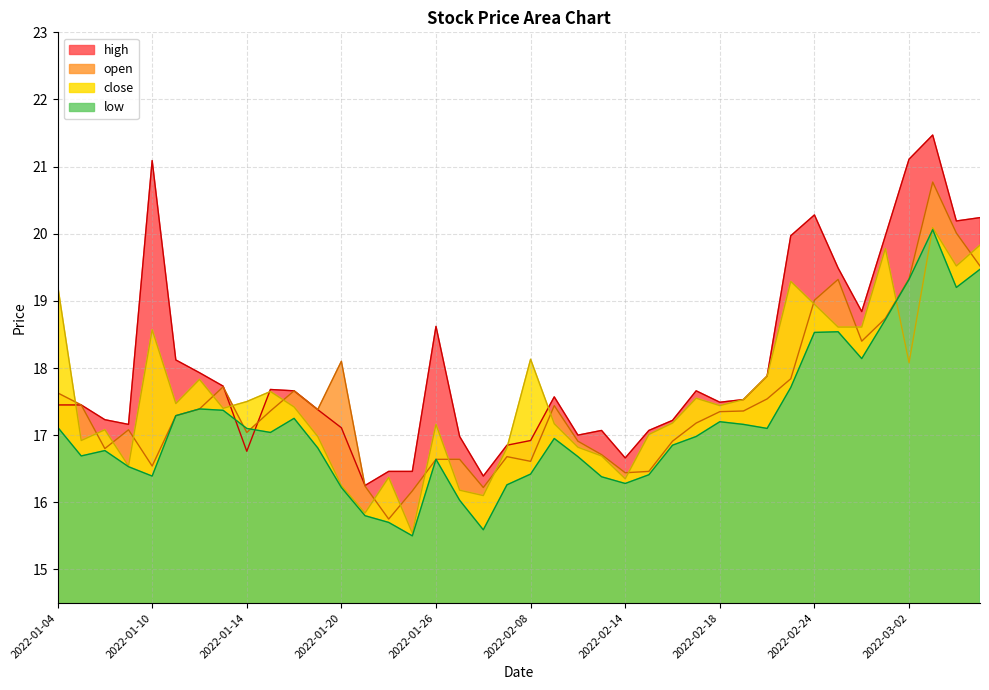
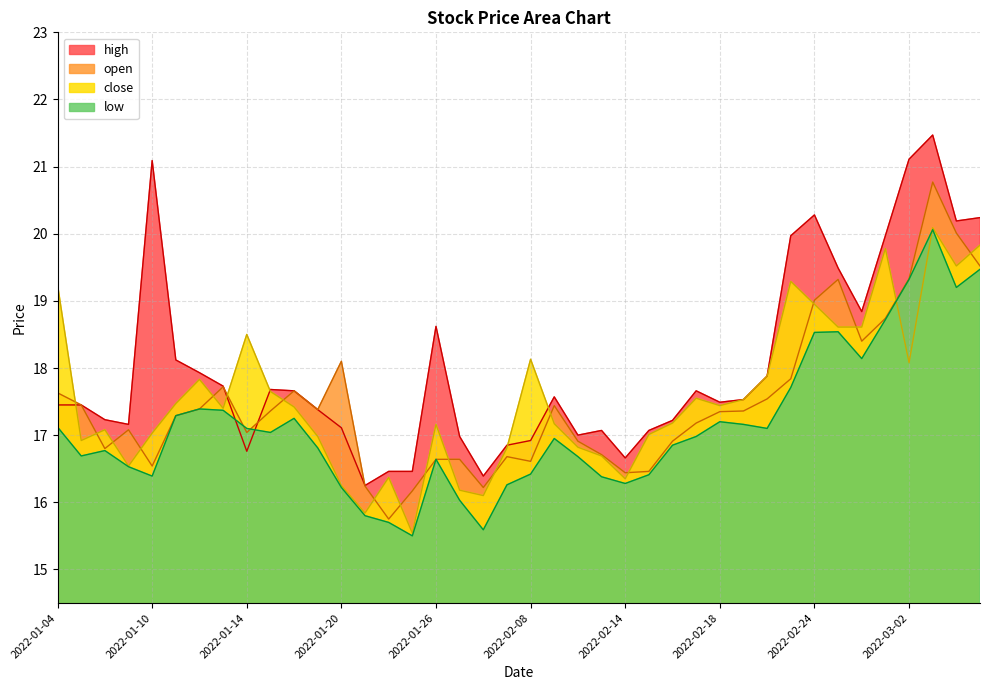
close, 2022-01-10: 18.6 -> 17.0
close, 2022-01-14: 17.5 -> 18.5
